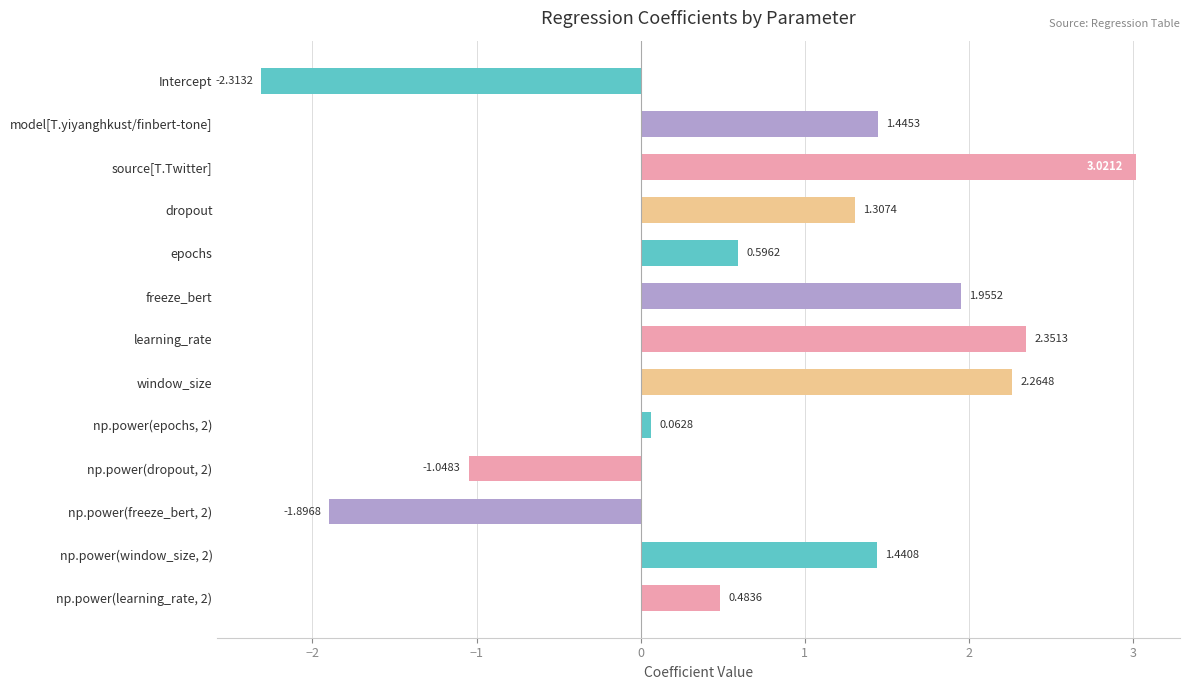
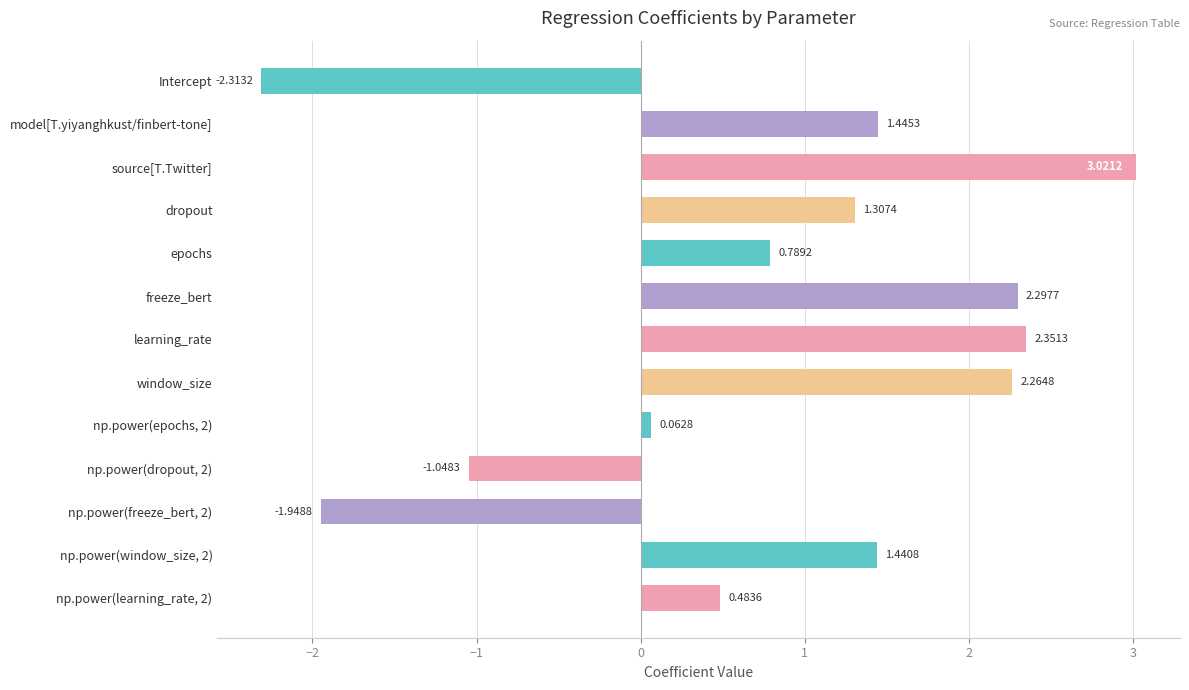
epochs: 0.5962 -> 0.7892
freeze_bert: 1.9552 -> 2.2977
np.power(freeze_bert, 2): -1.8968 -> -1.9488
